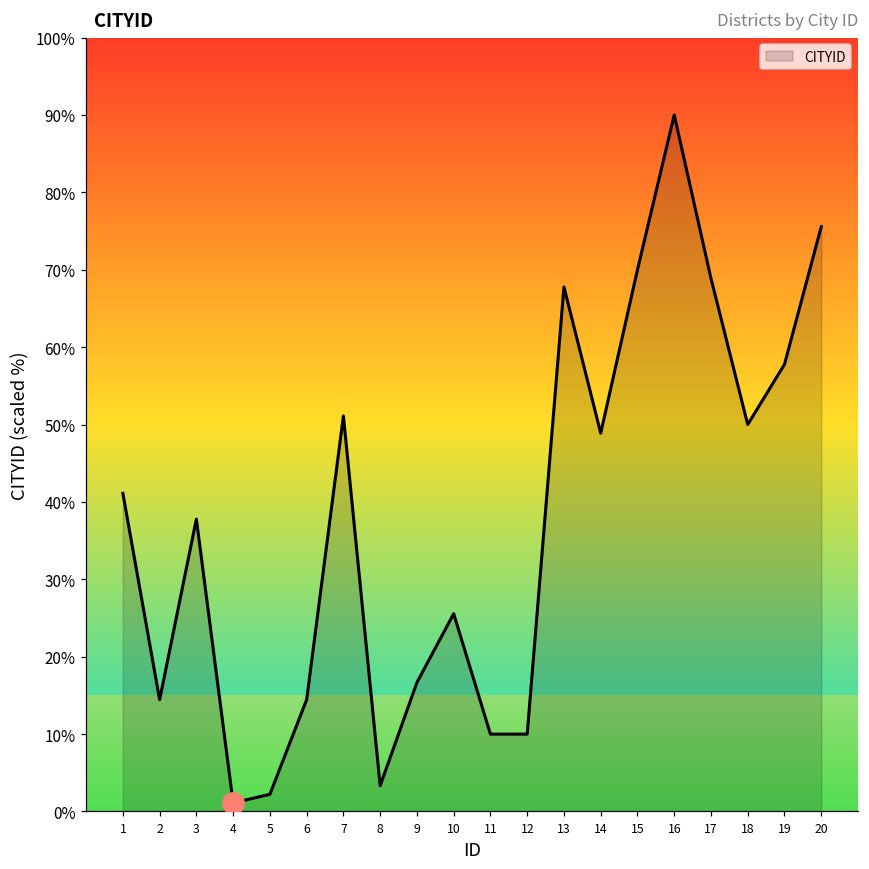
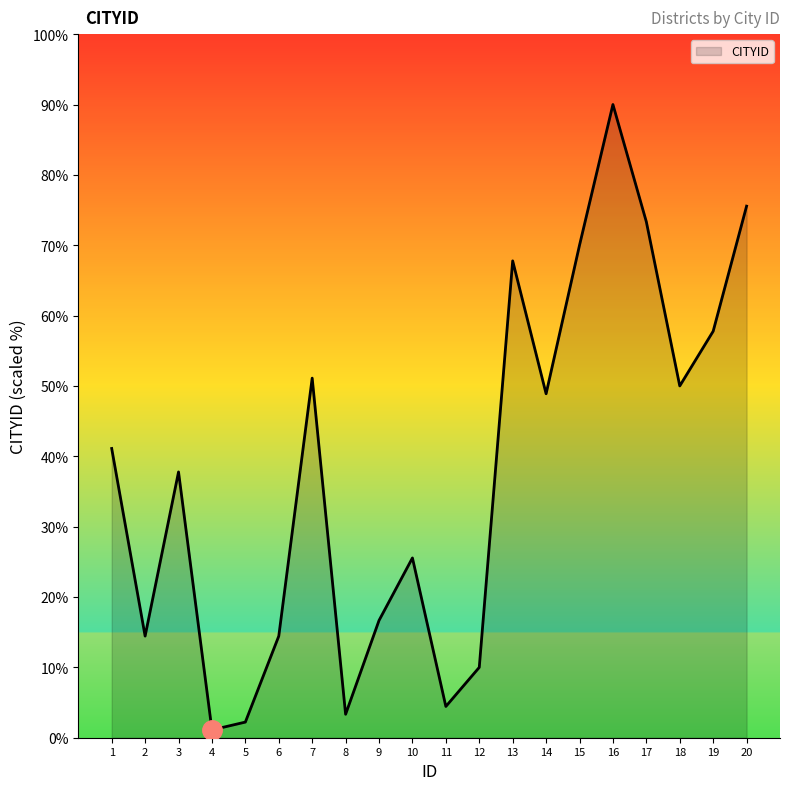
CITYID, 11: 10% -> 4%
CITYID, 17: 69% -> 73%
